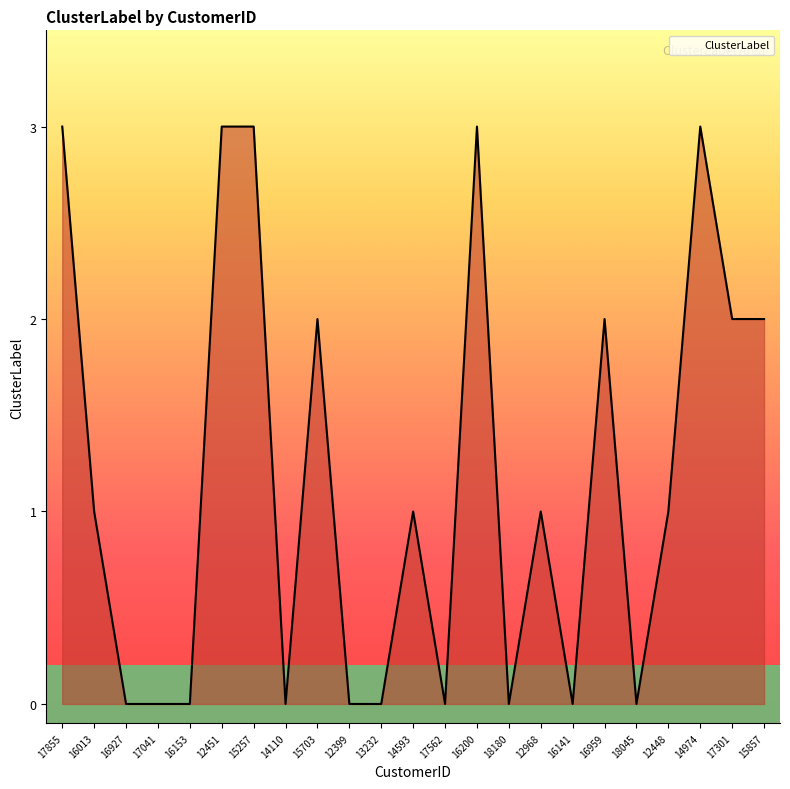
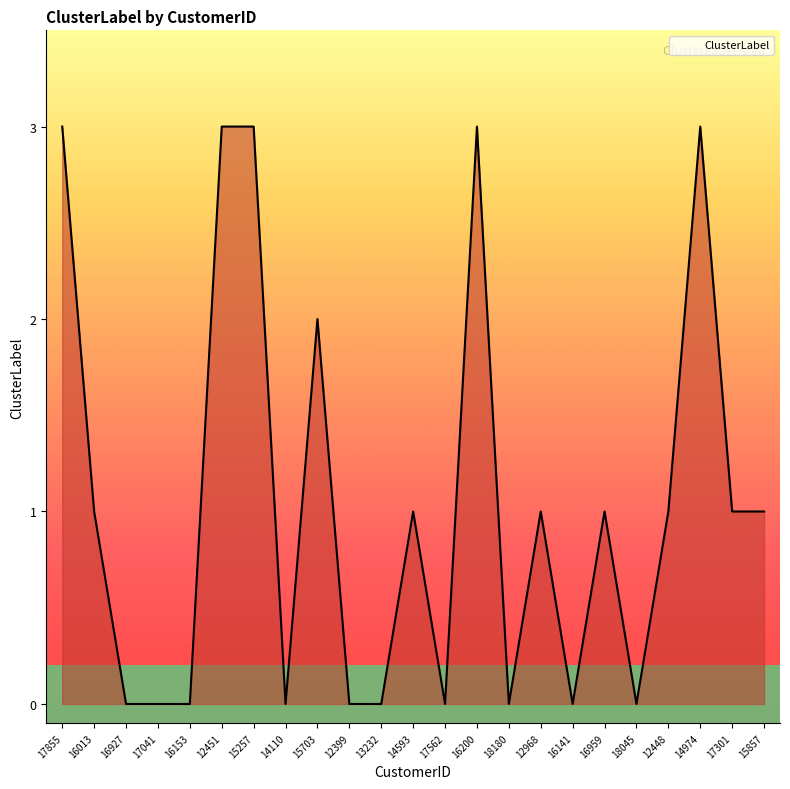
16959: 2 -> 1
17301: 2 -> 1
15857: 2 -> 1
